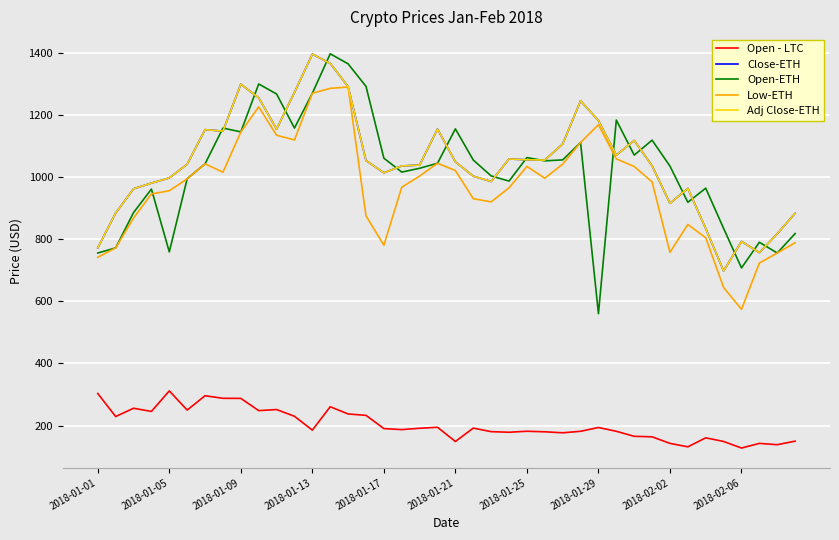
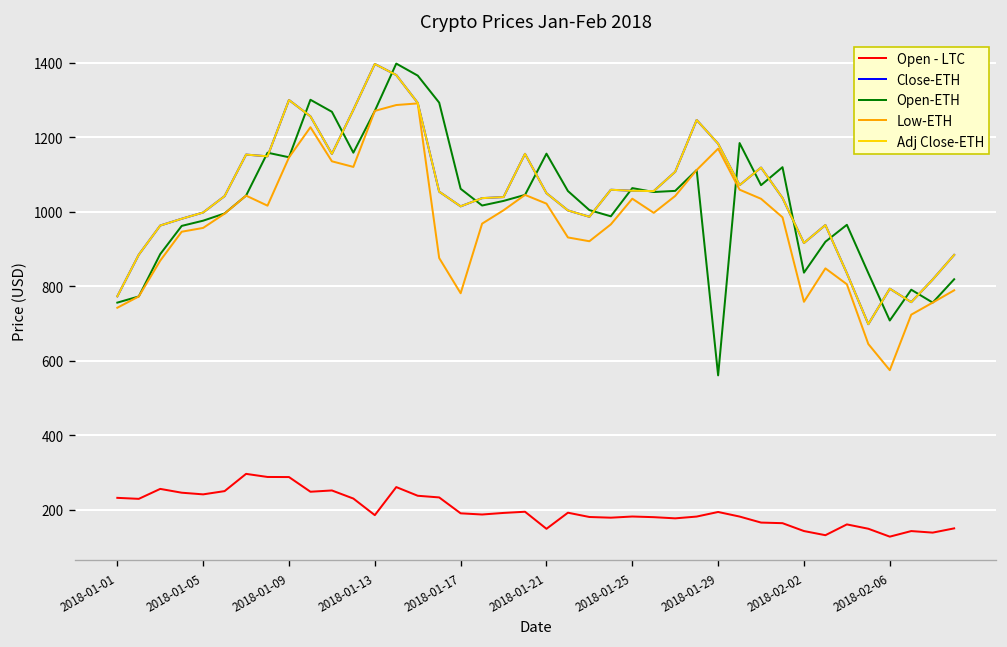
Open - LTC, 2018-01-01: 300 -> 230
Open - LTC, 2018-01-05: 310 -> 240
Open-ETH, 2018-01-05: 760 -> 980
Open-ETH, 2018-02-02: 1040 -> 840
